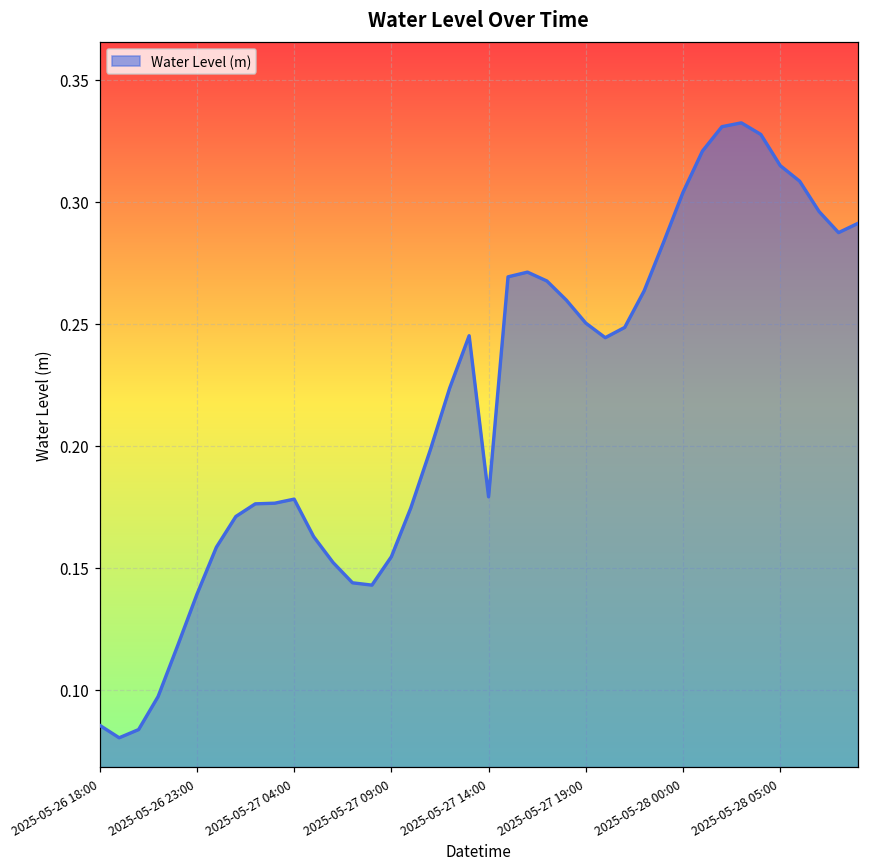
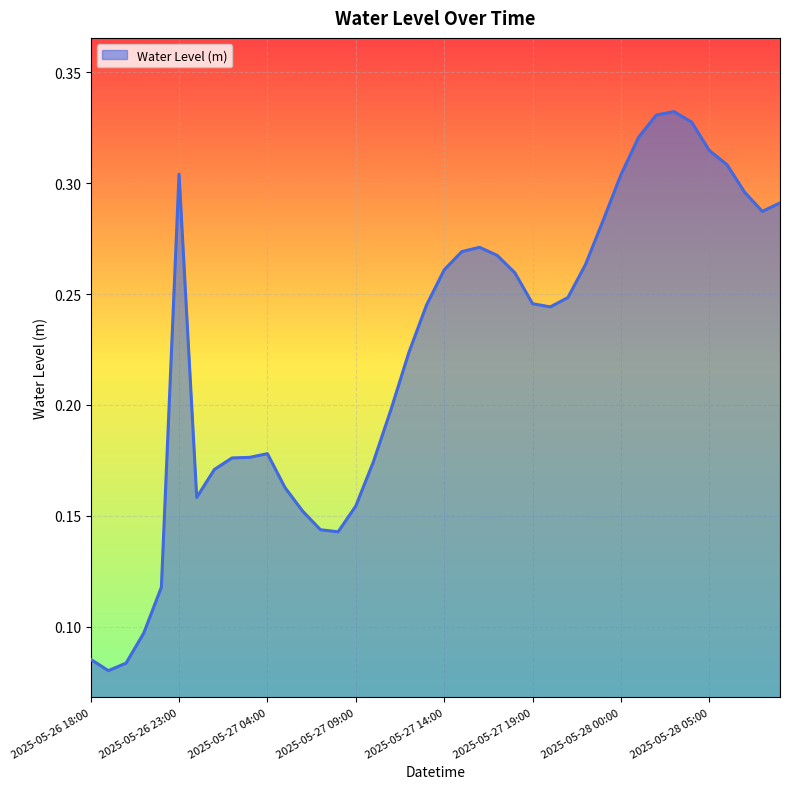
2025-05-26 23:00: 0.139 -> 0.304
2025-05-27 14:00: 0.179 -> 0.261
2025-05-27 19:00: 0.250 -> 0.246
